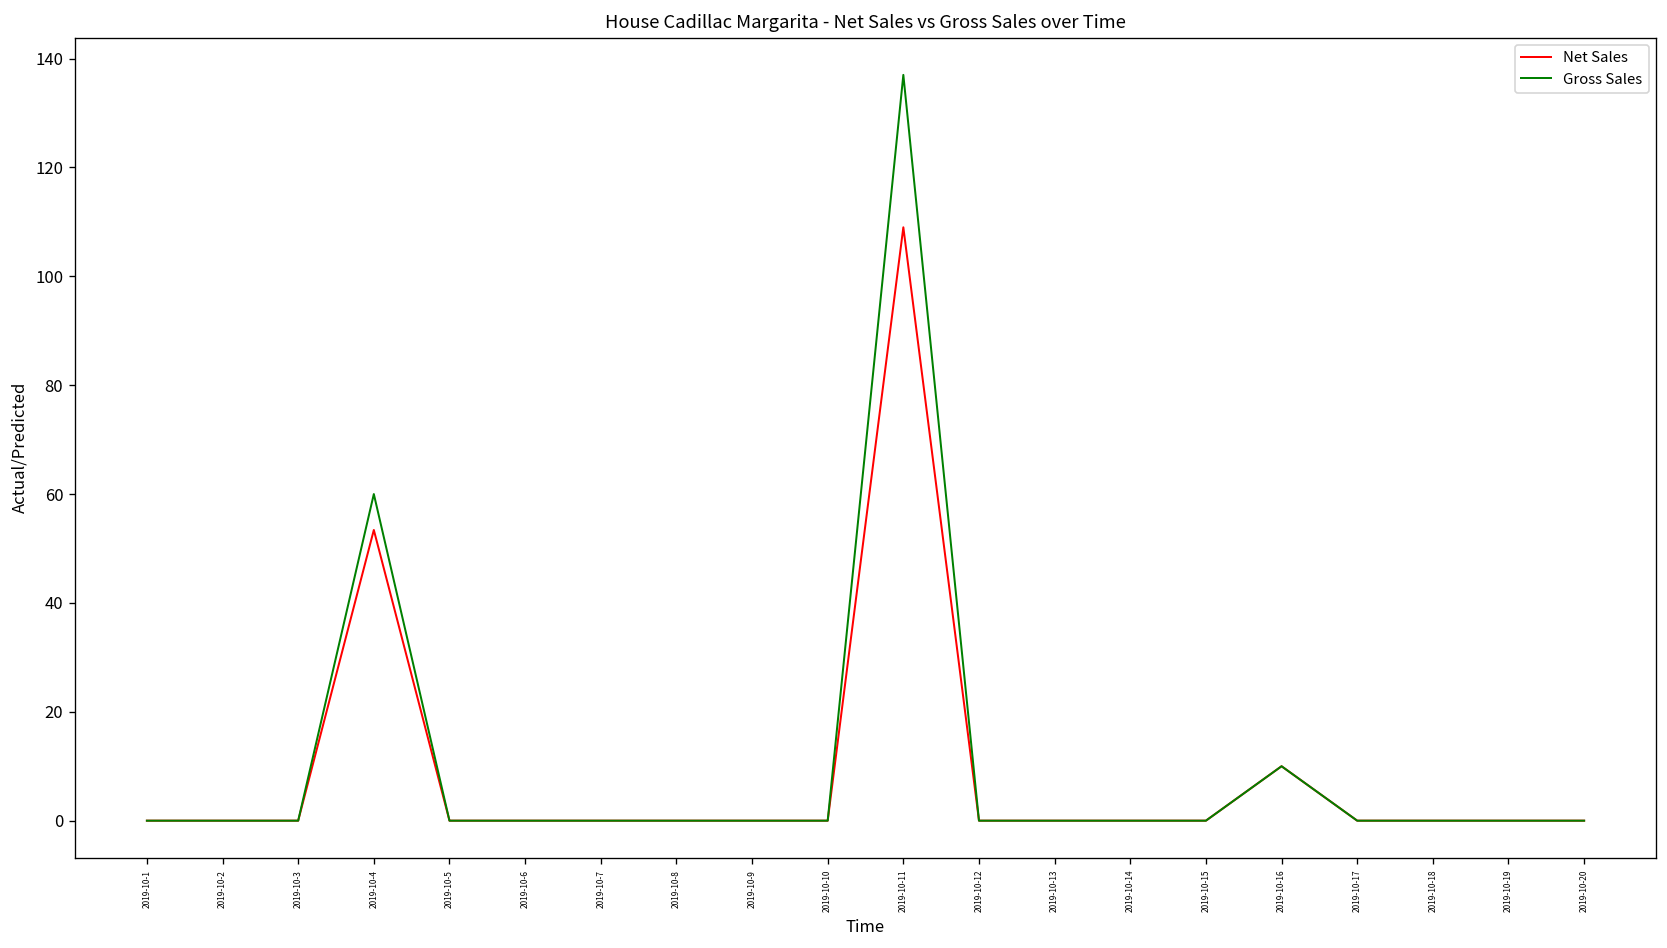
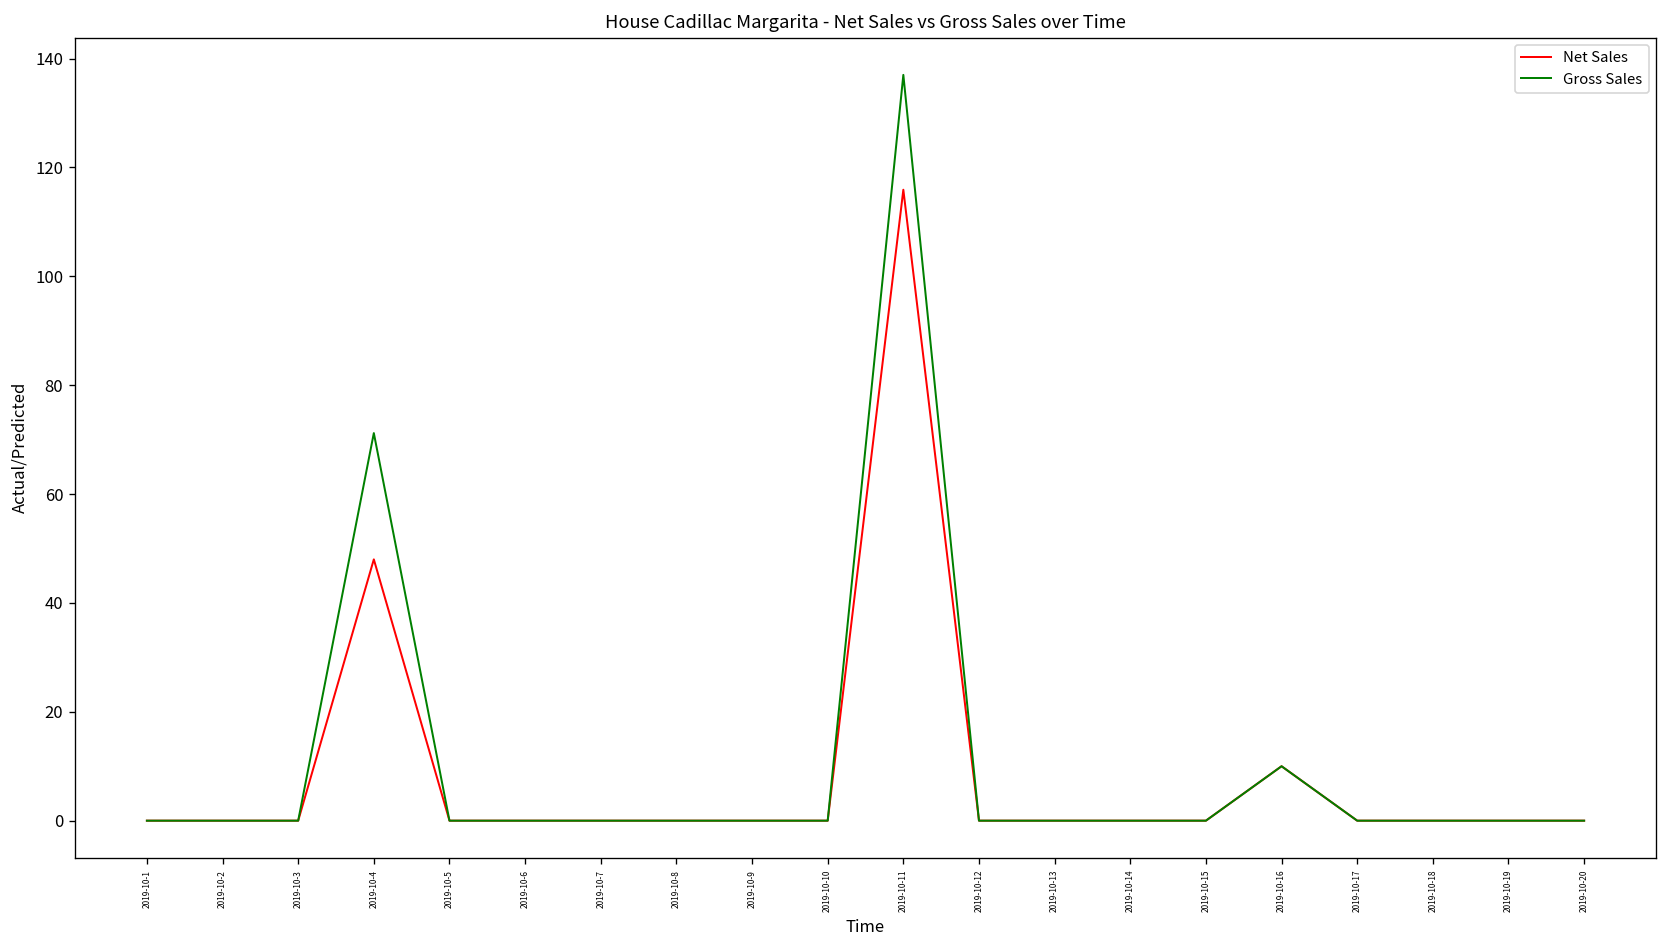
Net Sales, 2019-10-4: 53 -> 48
Gross Sales, 2019-10-4: 60 -> 71
Net Sales, 2019-10-11: 109 -> 116
